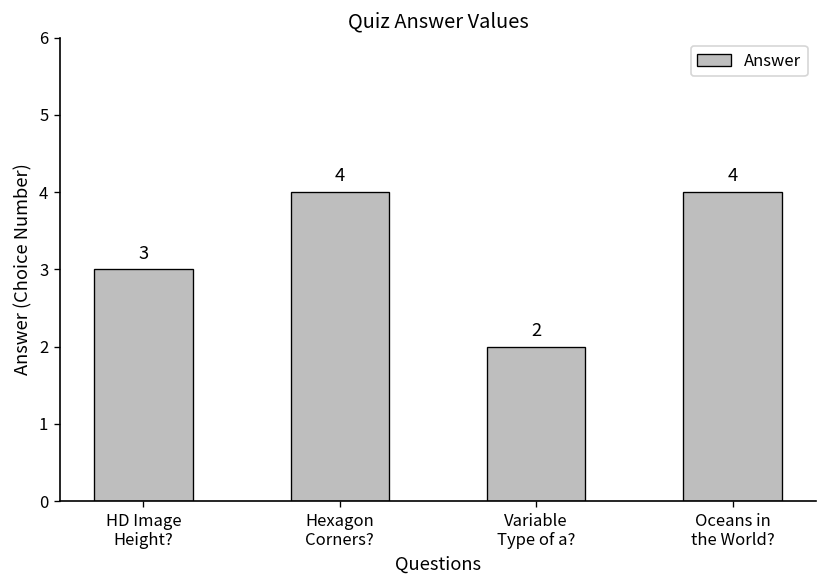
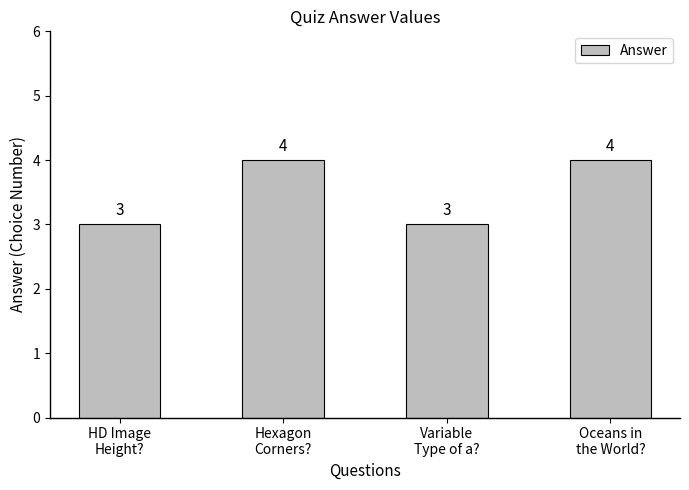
Variable Type of a?: 2 -> 3
